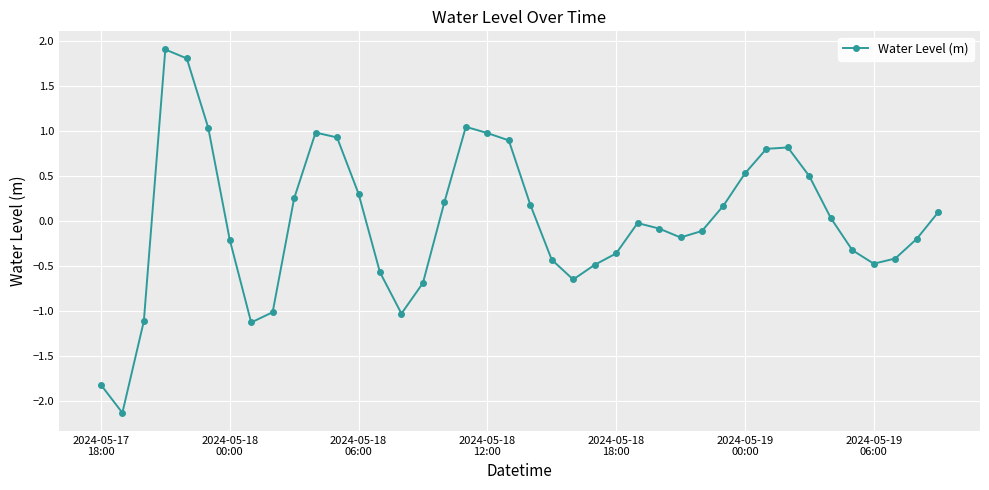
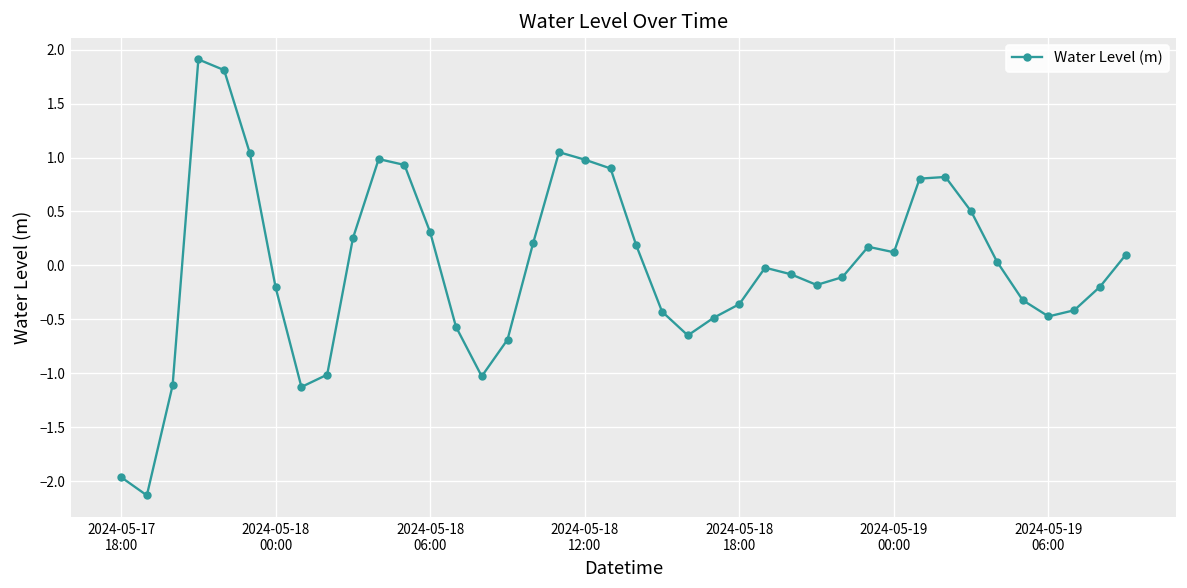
2024-05-17 18:00: -1.8 -> -2.0
2024-05-19 00:00: 0.5 -> 0.1
